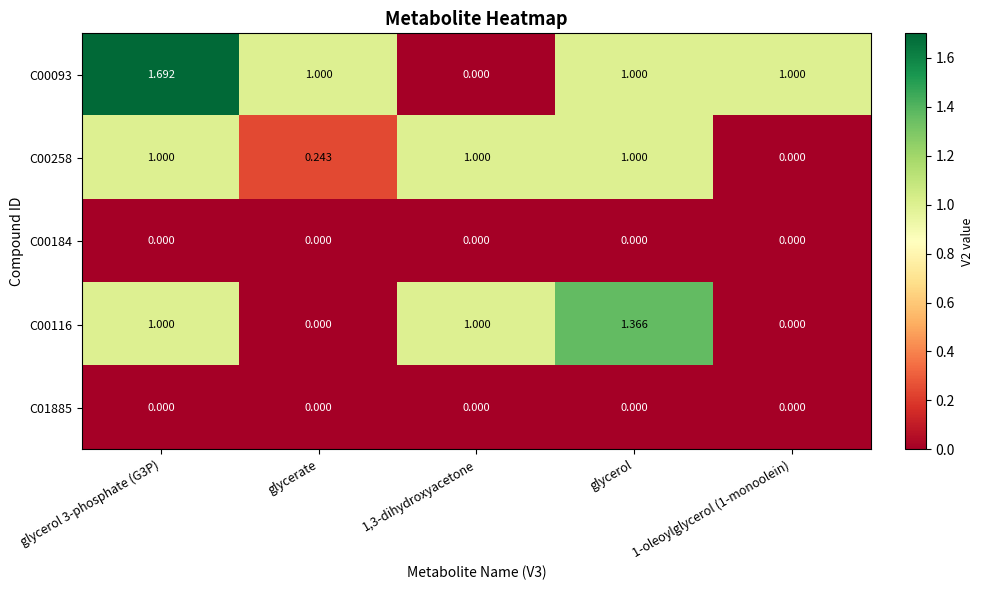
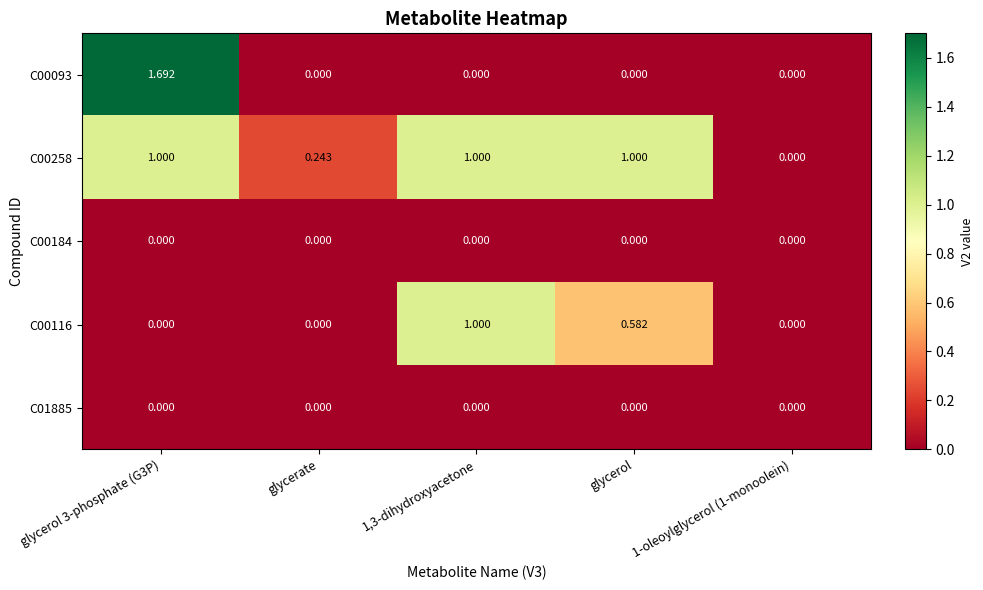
C00093, glycerate: 1.000 -> 0.000
C00093, glycerol: 1.000 -> 0.000
C00093, 1-oleoylglycerol (1-monoolein): 1.000 -> 0.000
C00116, glycerol 3-phosphate (G3P): 1.000 -> 0.000
C00116, glycerol: 1.366 -> 0.582
